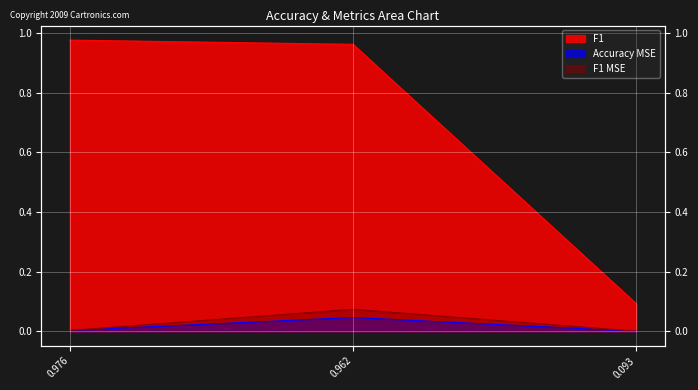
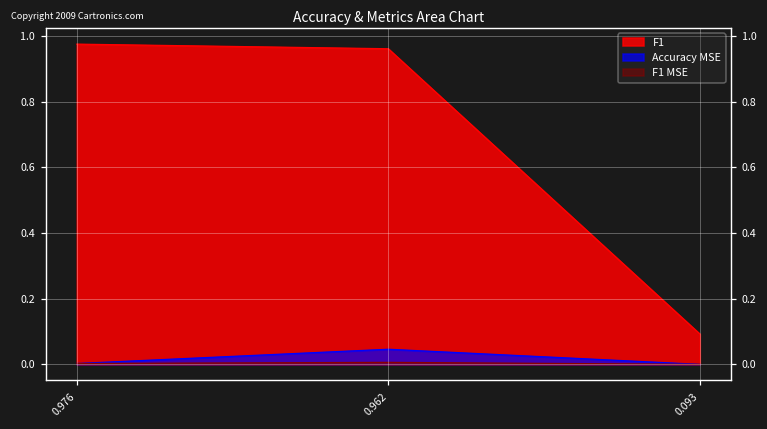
F1 MSE, 0.962: 0.07 -> 0.01
